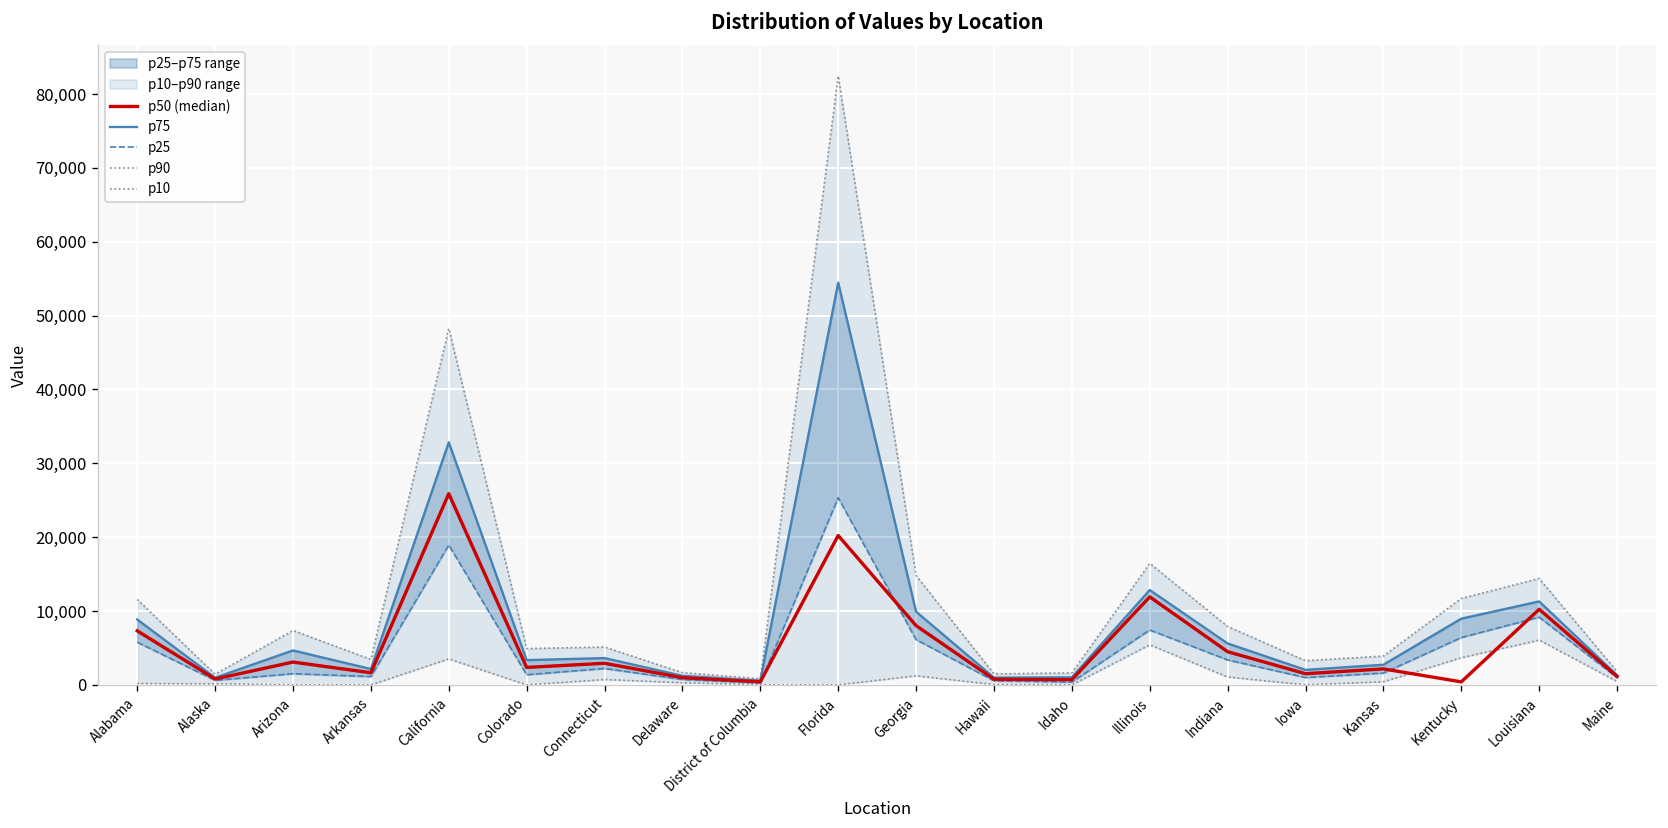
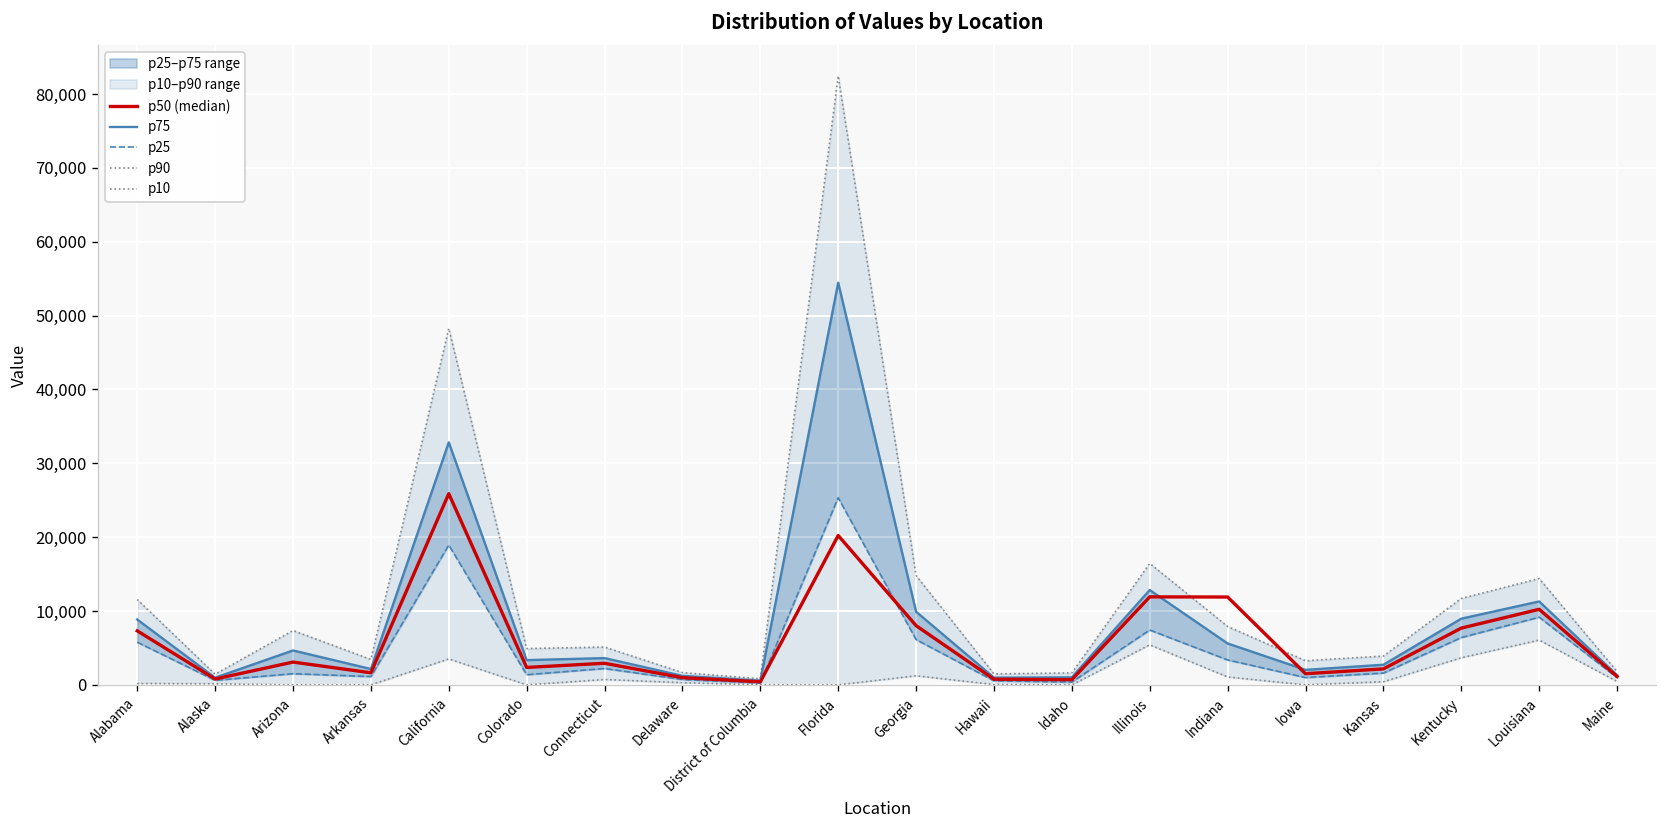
p50 (median), Indiana: 4,000 -> 12,000
p50 (median), Kentucky: 0 -> 8,000
